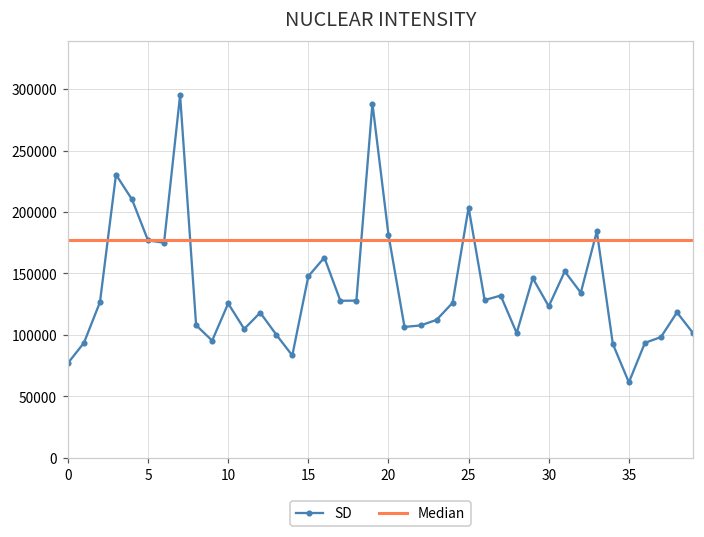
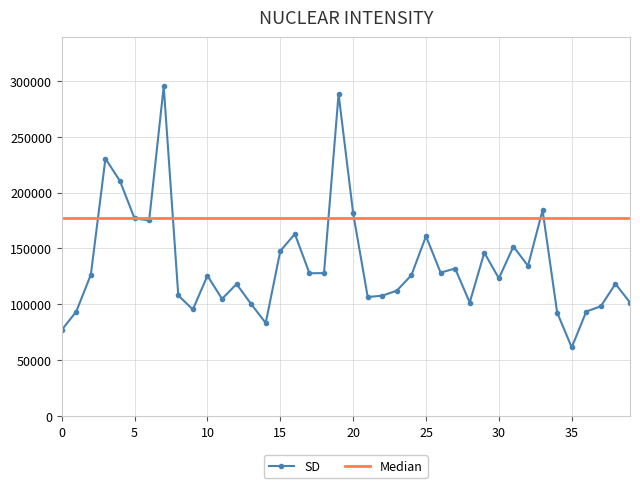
SD, 25: 204000 -> 161000
